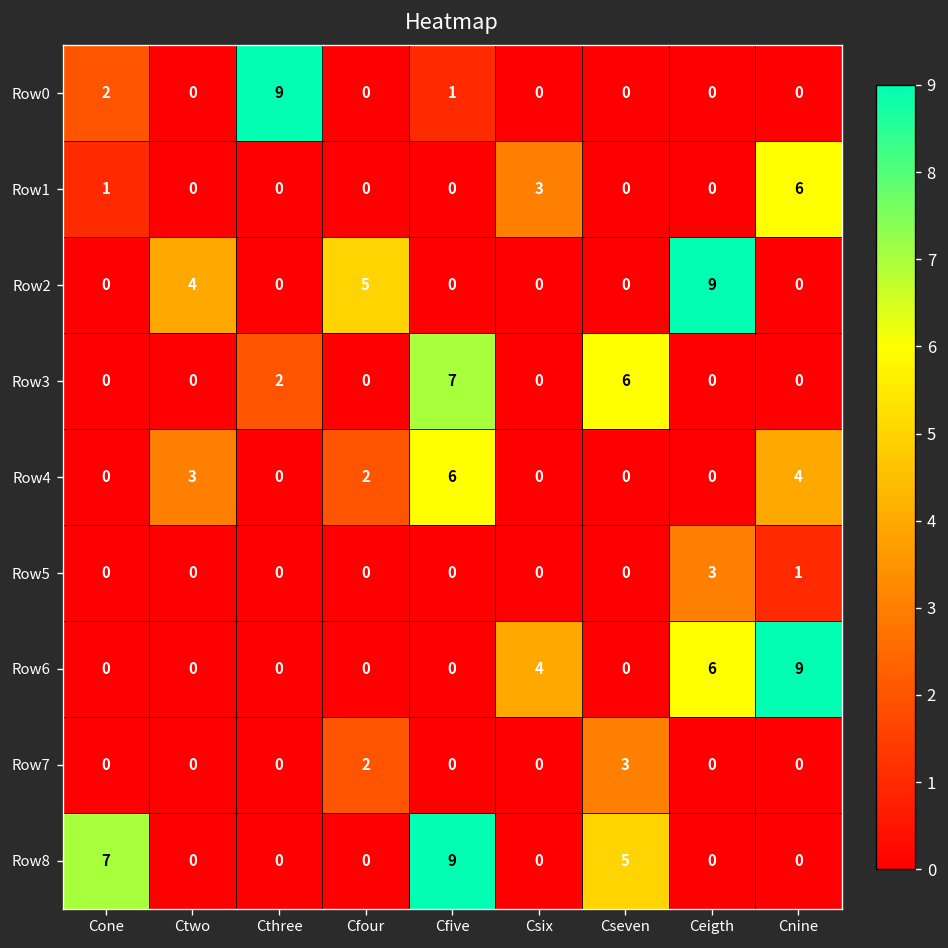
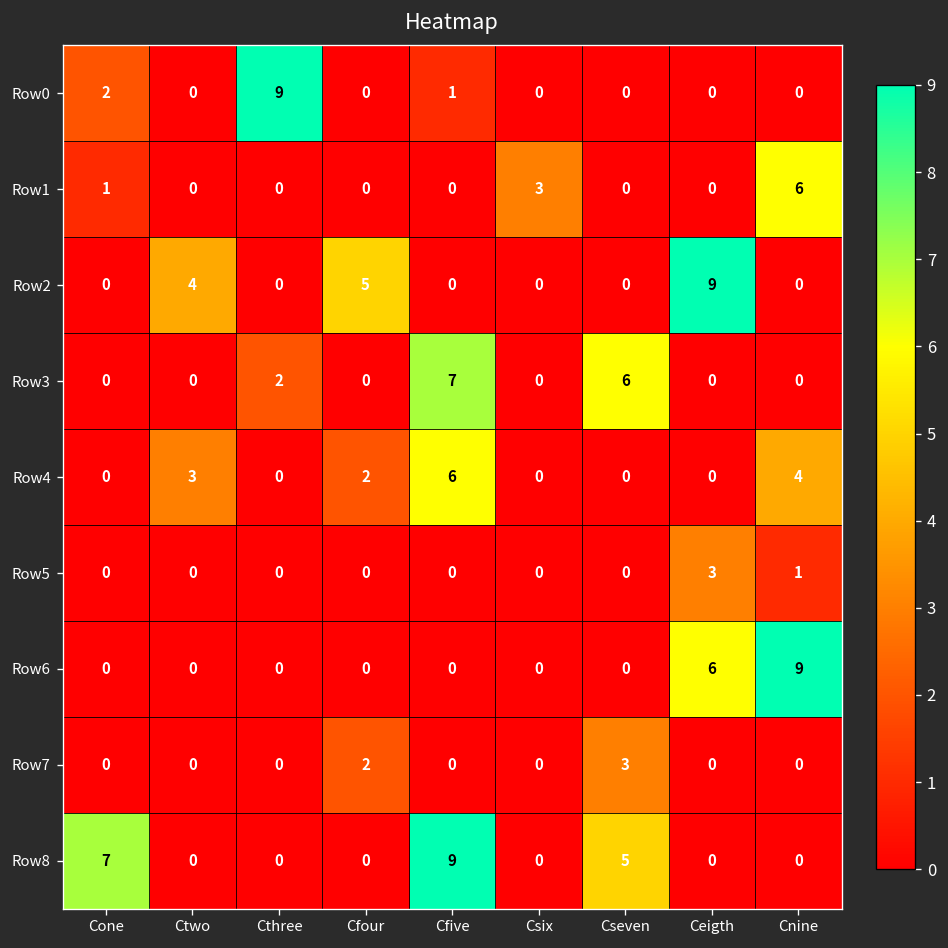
Row6, Csix: 4 -> 0
